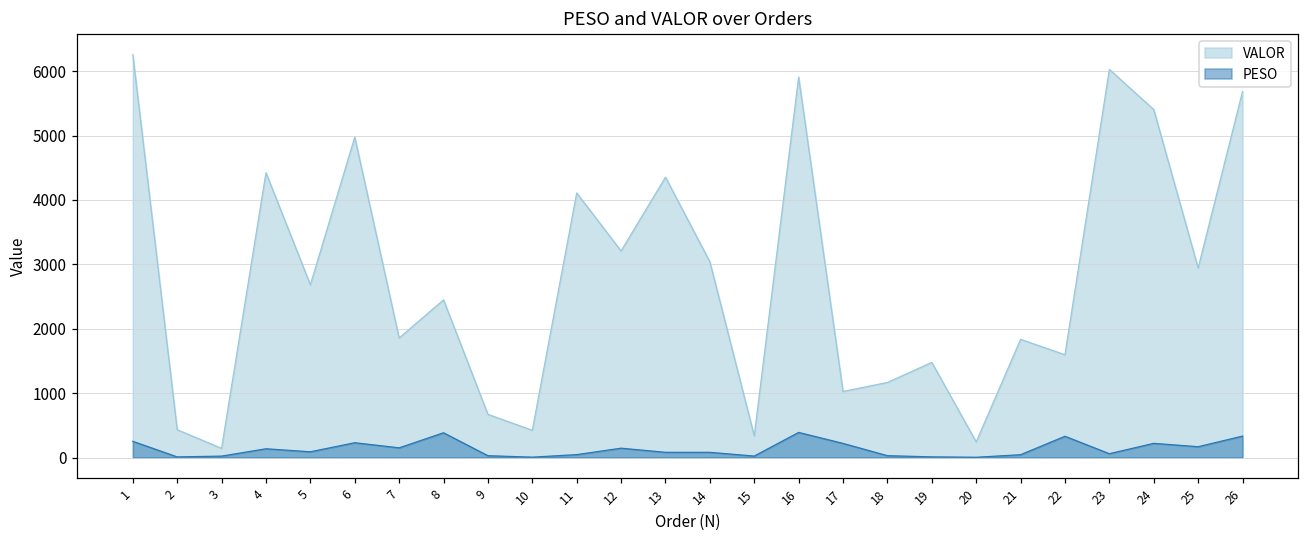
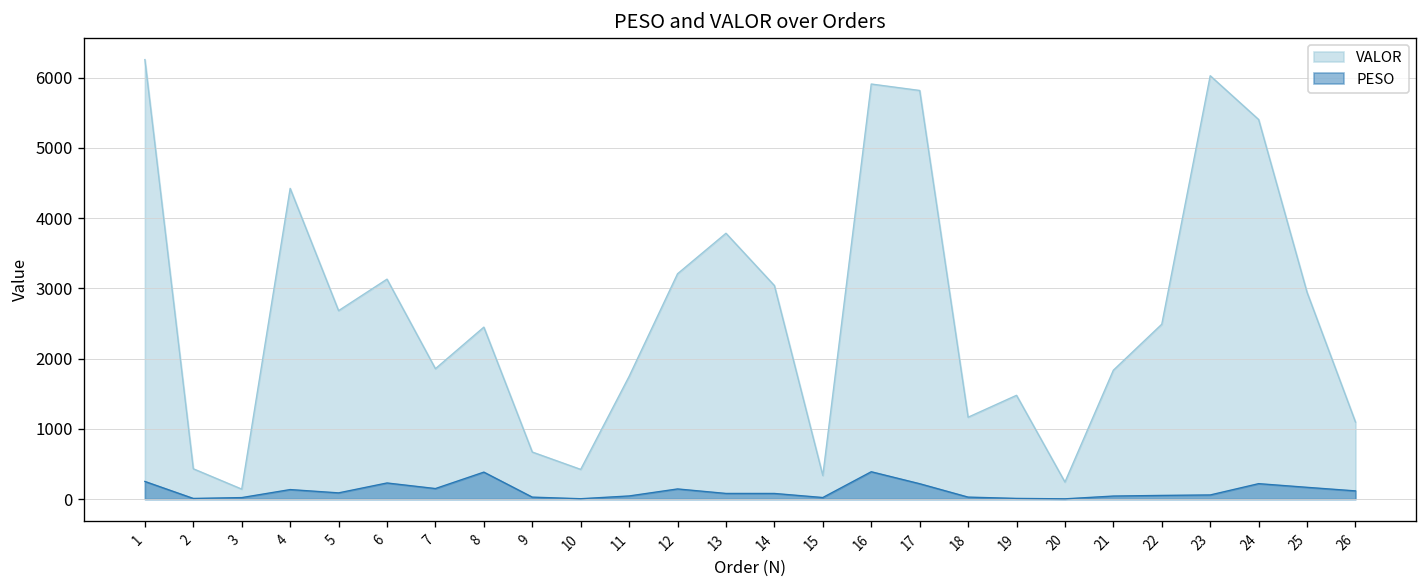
VALOR, 6: 5000 -> 3100
VALOR, 11: 4100 -> 1700
VALOR, 13: 4400 -> 3800
VALOR, 17: 1000 -> 5800
VALOR, 22: 1600 -> 2500
PESO, 22: 300 -> 100
VALOR, 26: 5700 -> 1100
PESO, 26: 300 -> 100
